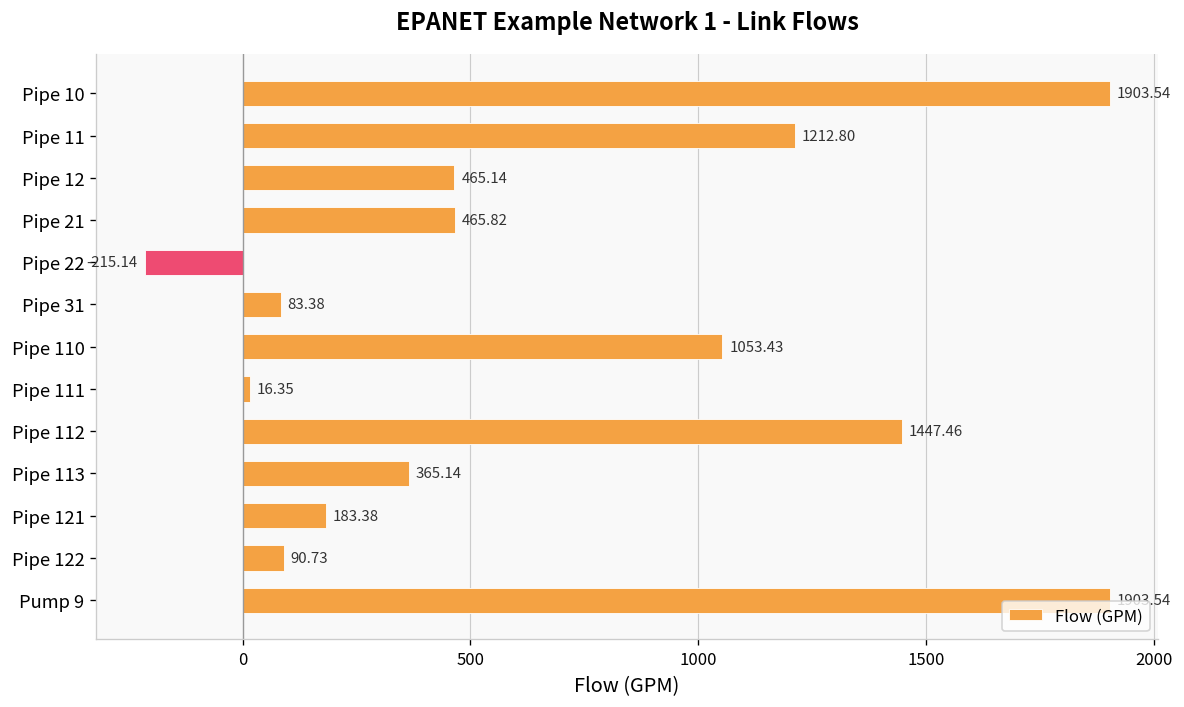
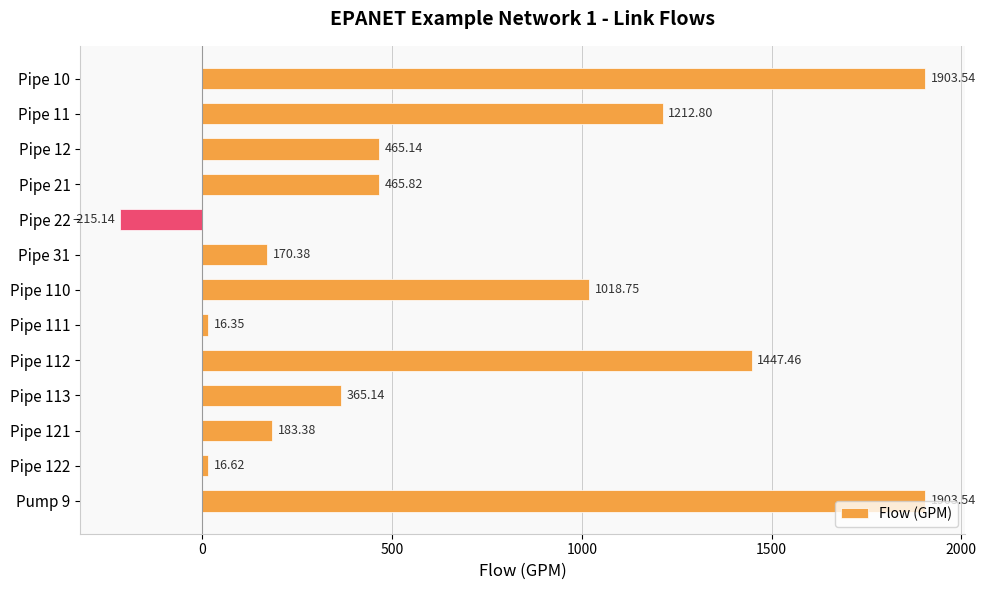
Pipe 31: 83.38 -> 170.38
Pipe 110: 1053.43 -> 1018.75
Pipe 122: 90.73 -> 16.62
